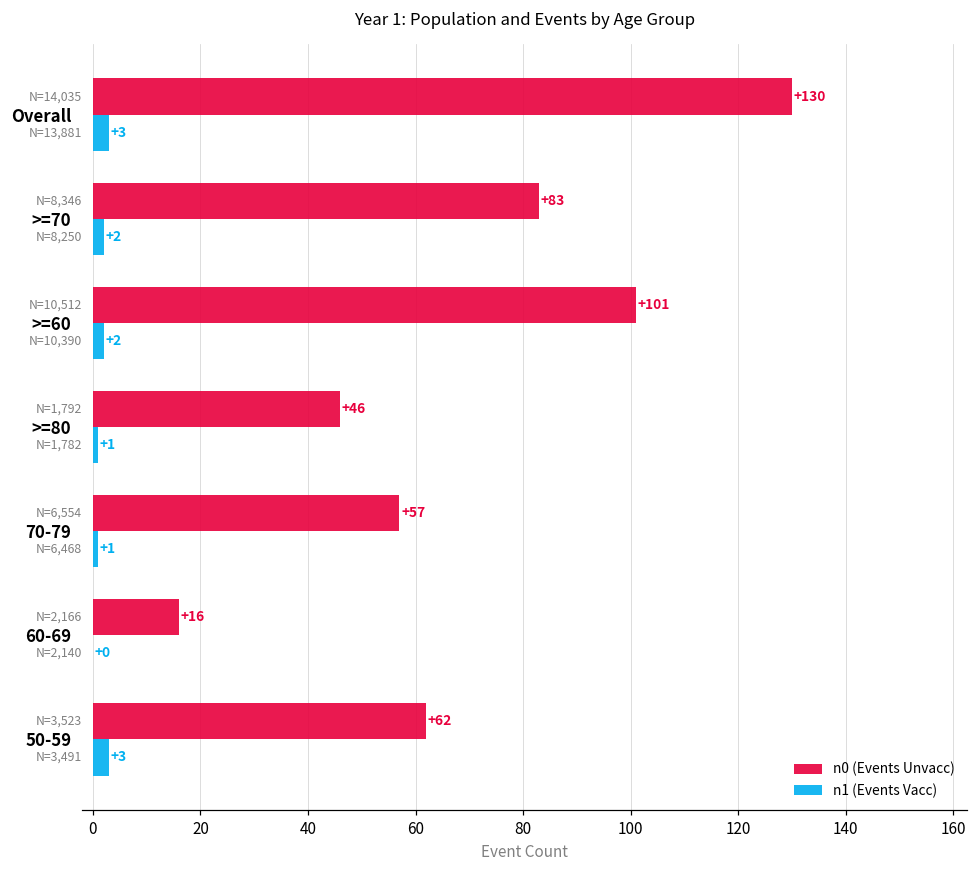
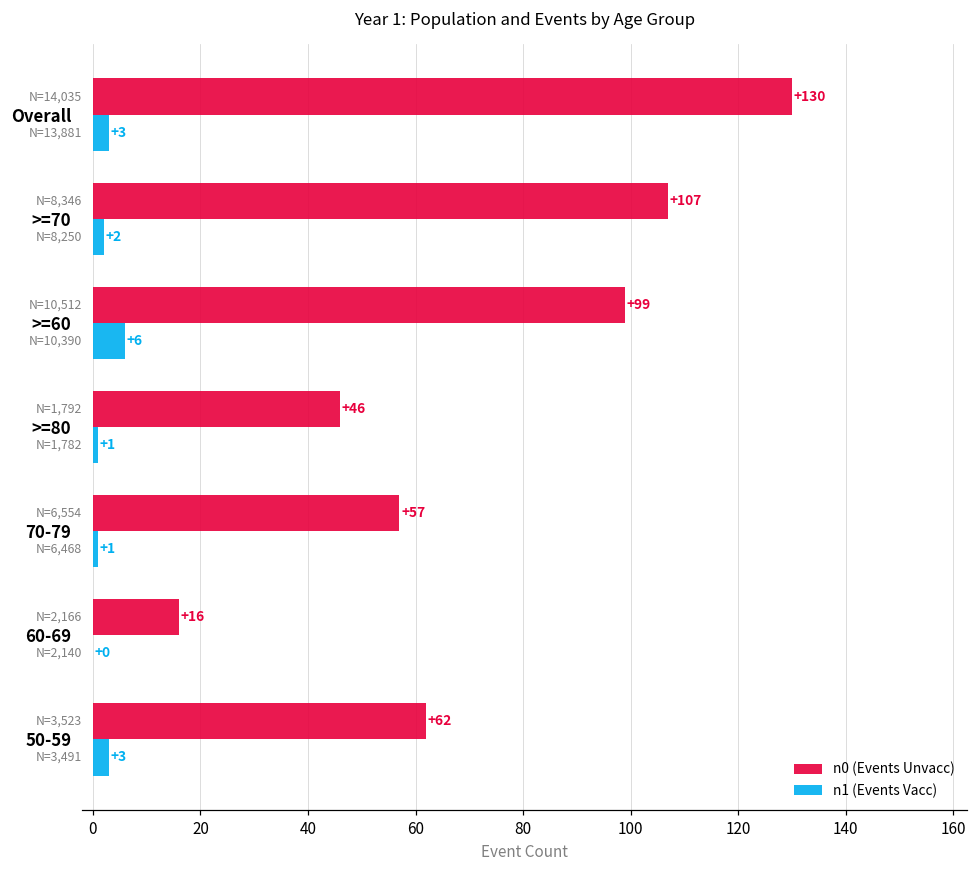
n0 (Events Unvacc), >=70: +83 -> +107
n0 (Events Unvacc), >=60: +101 -> +99
n1 (Events Vacc), >=60: +2 -> +6
